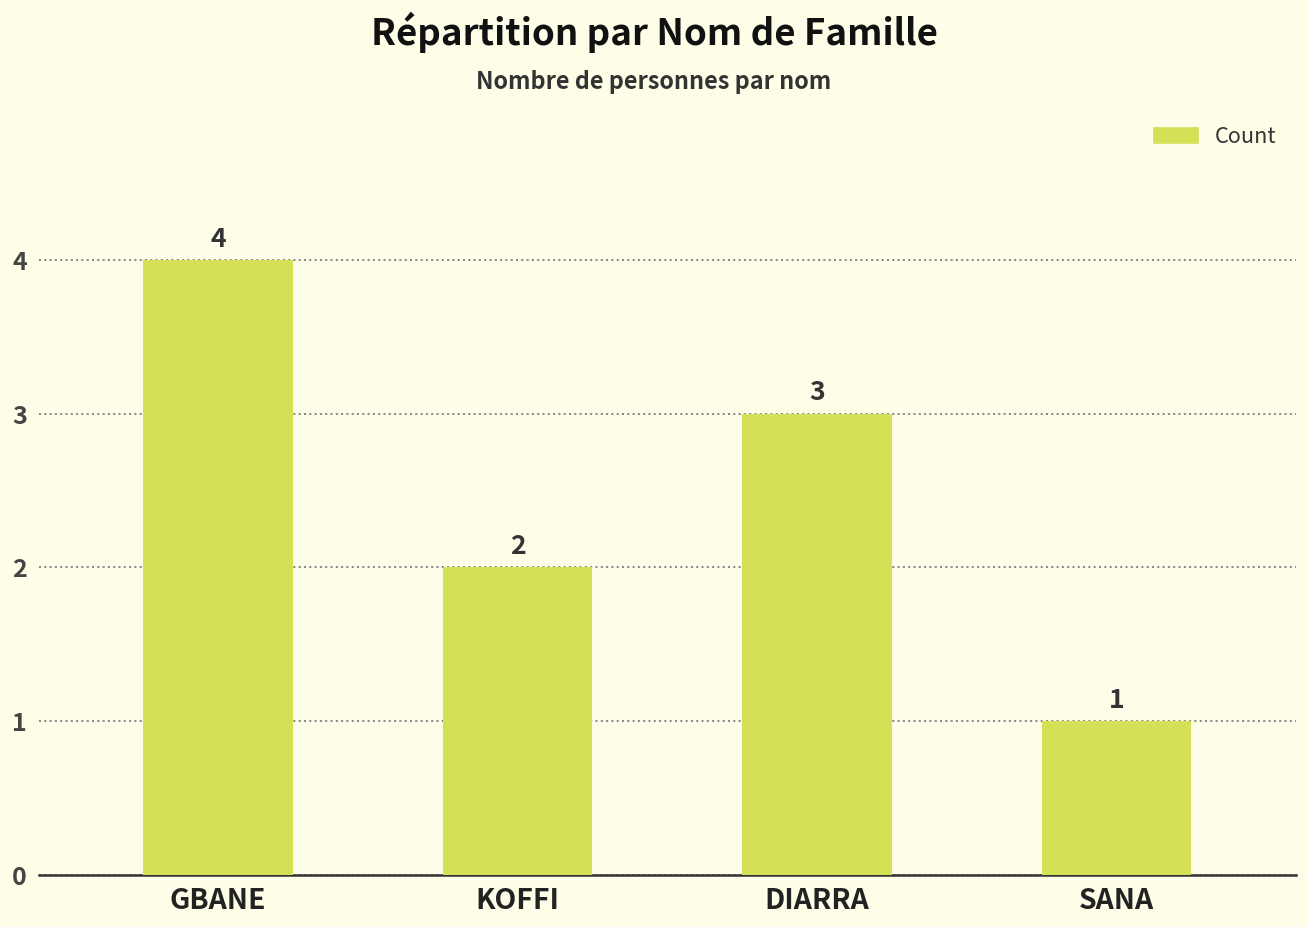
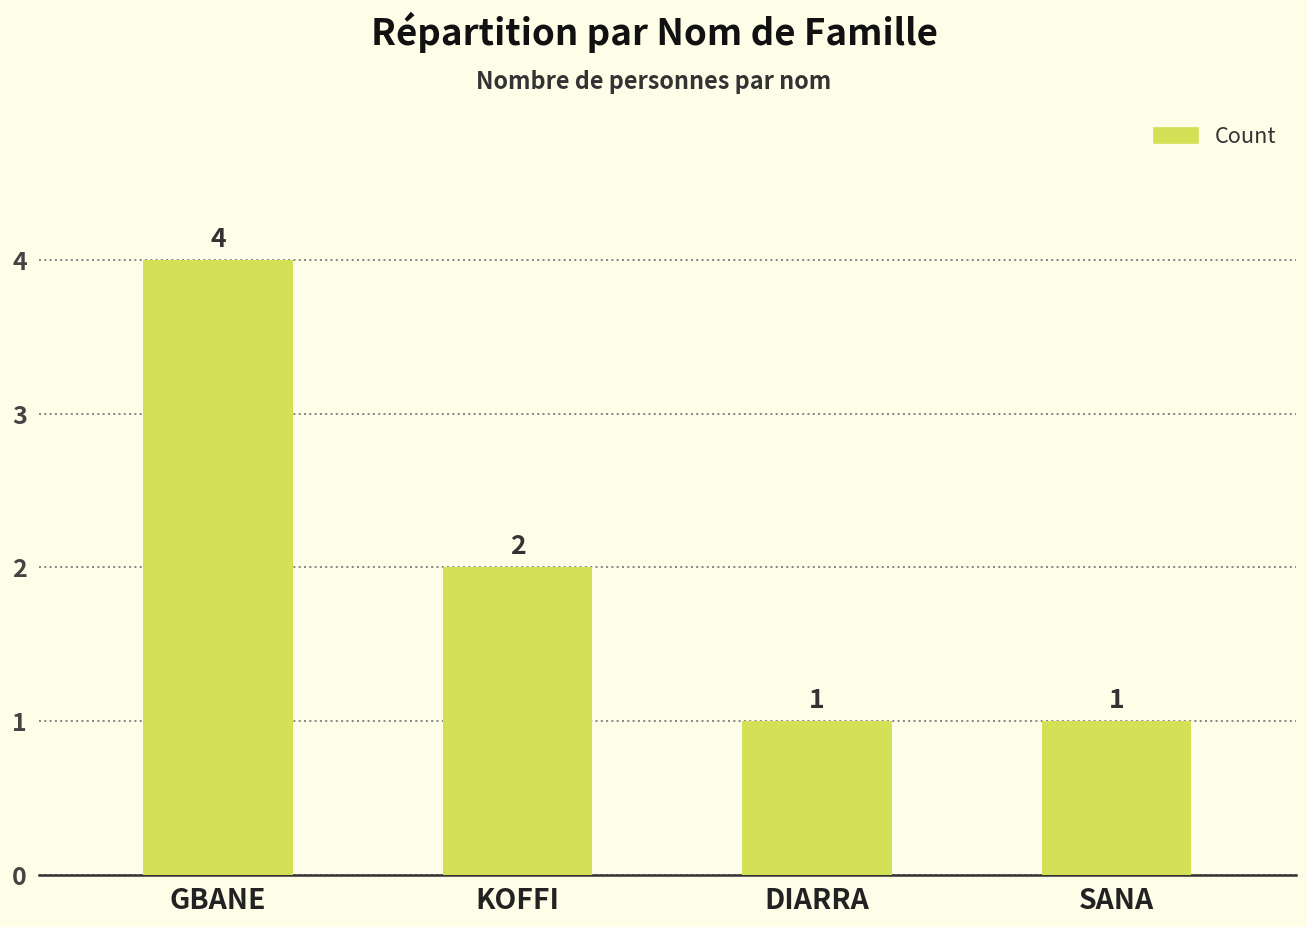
DIARRA: 3 -> 1
